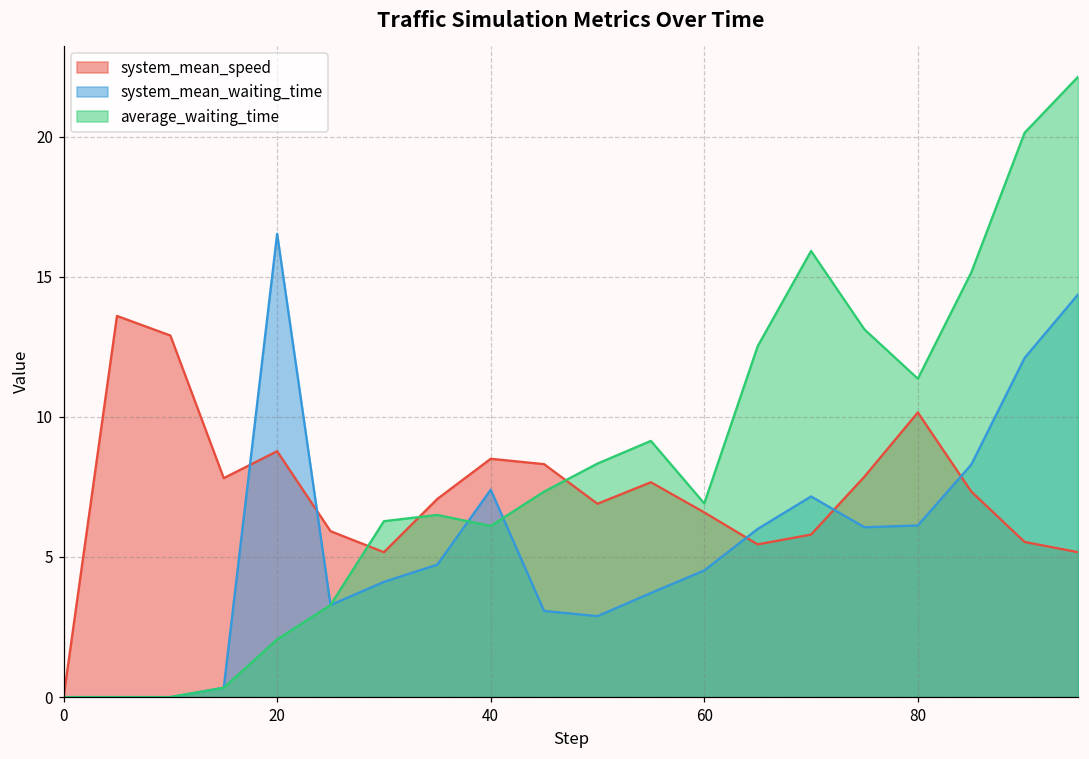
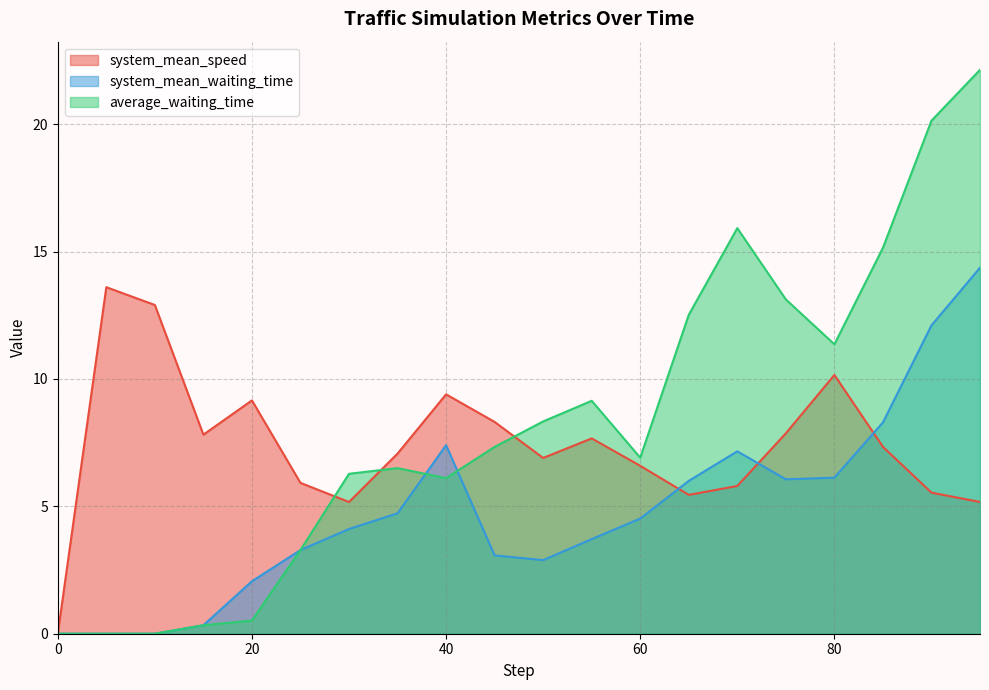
system_mean_speed, 20: 8.8 -> 9.2
system_mean_waiting_time, 20: 16.5 -> 2.1
average_waiting_time, 20: 2.1 -> 0.5
system_mean_speed, 40: 8.5 -> 9.4
